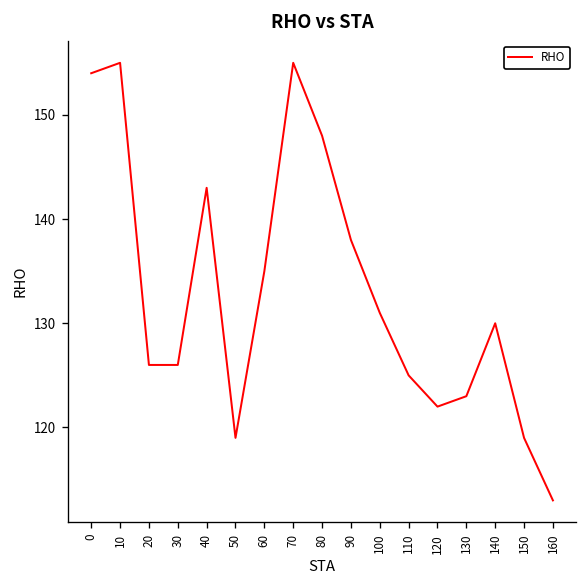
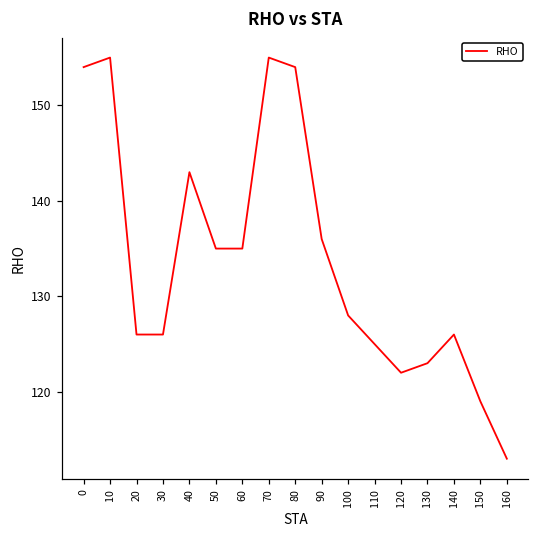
50: 119 -> 135
80: 148 -> 154
90: 138 -> 136
100: 131 -> 128
140: 130 -> 126
